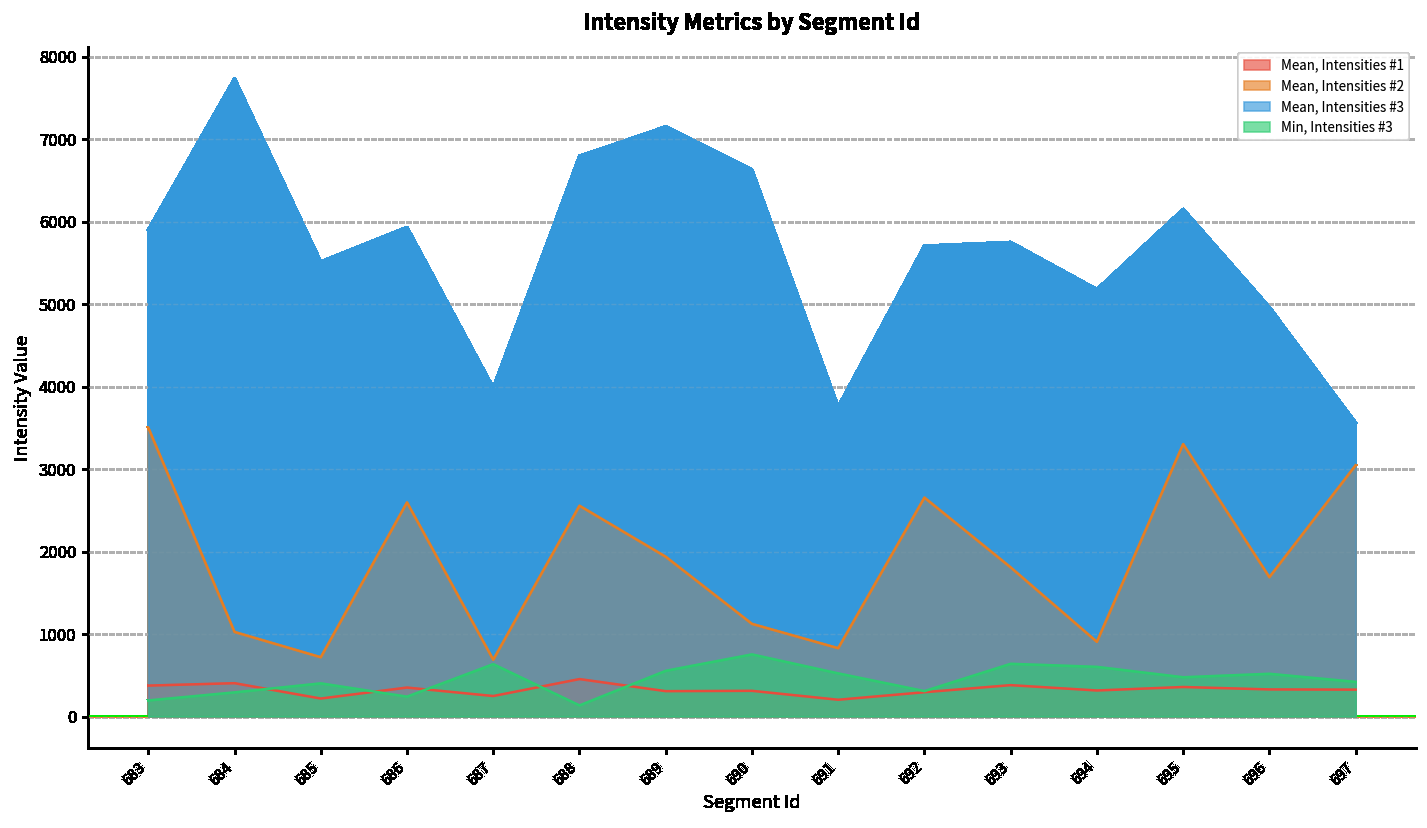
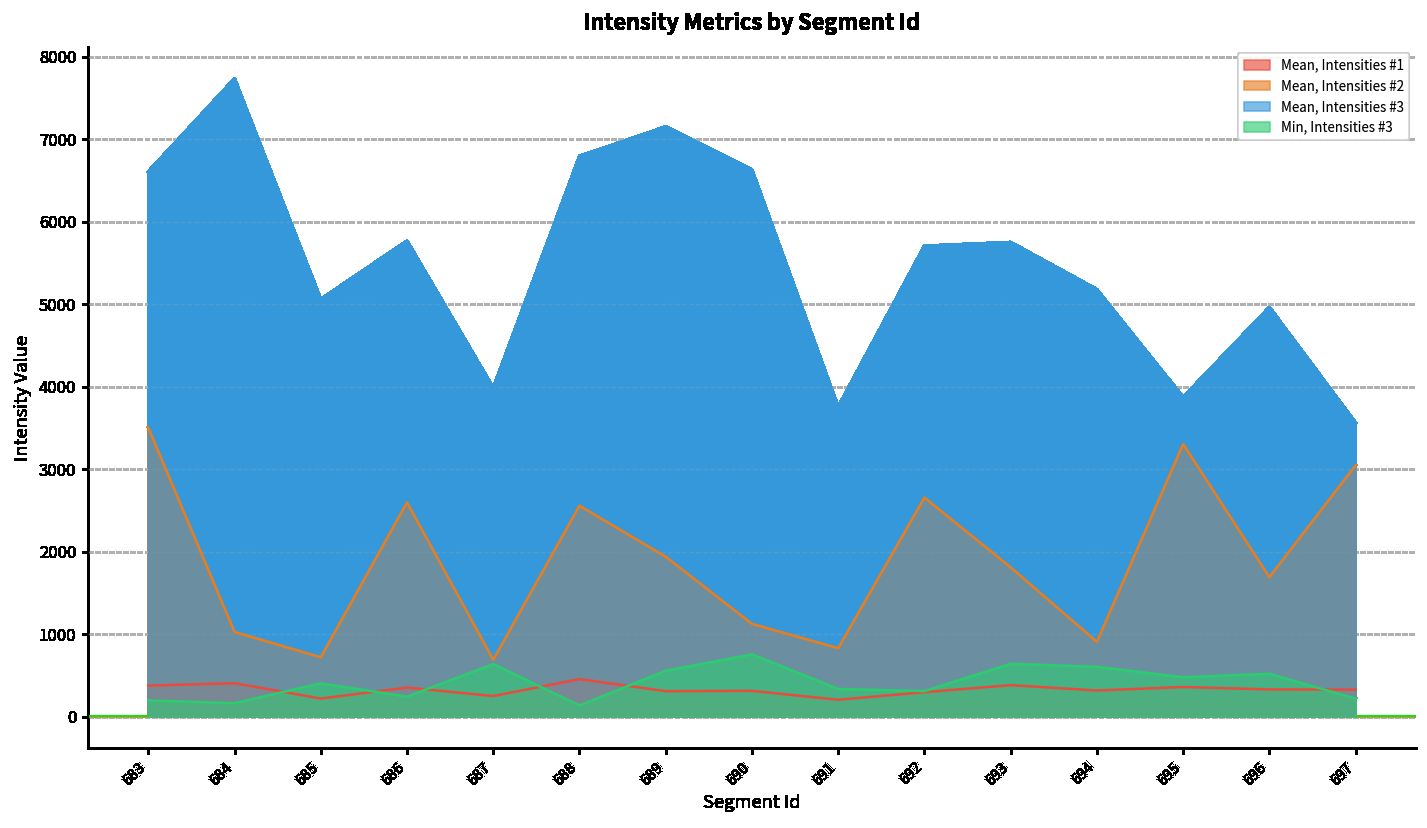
Mean, Intensities #3, 683: 5900 -> 6600
Min, Intensities #3, 684: 300 -> 200
Mean, Intensities #3, 685: 5500 -> 5100
Mean, Intensities #3, 686: 5900 -> 5800
Min, Intensities #3, 691: 500 -> 300
Mean, Intensities #3, 695: 6200 -> 3900
Min, Intensities #3, 697: 400 -> 200
